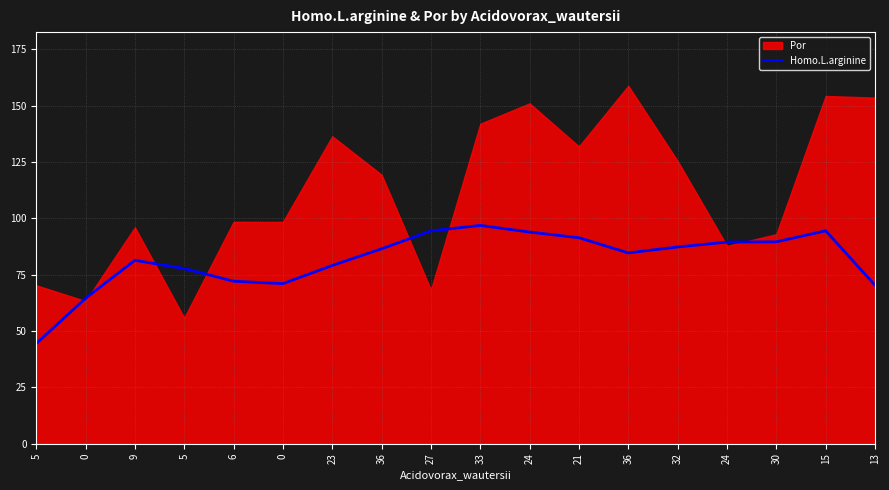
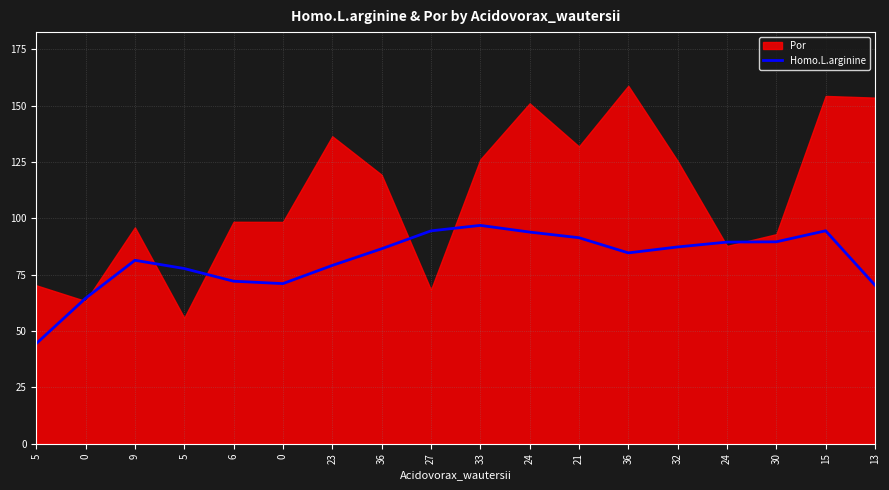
Por, 33: 142 -> 126
